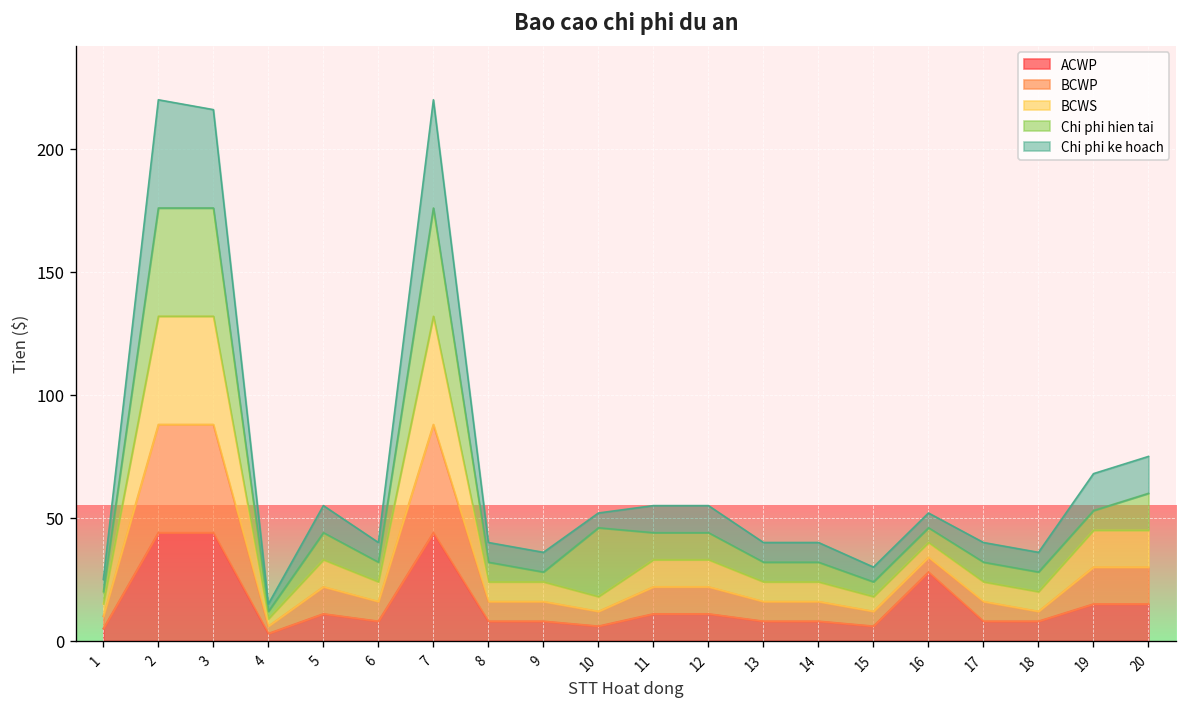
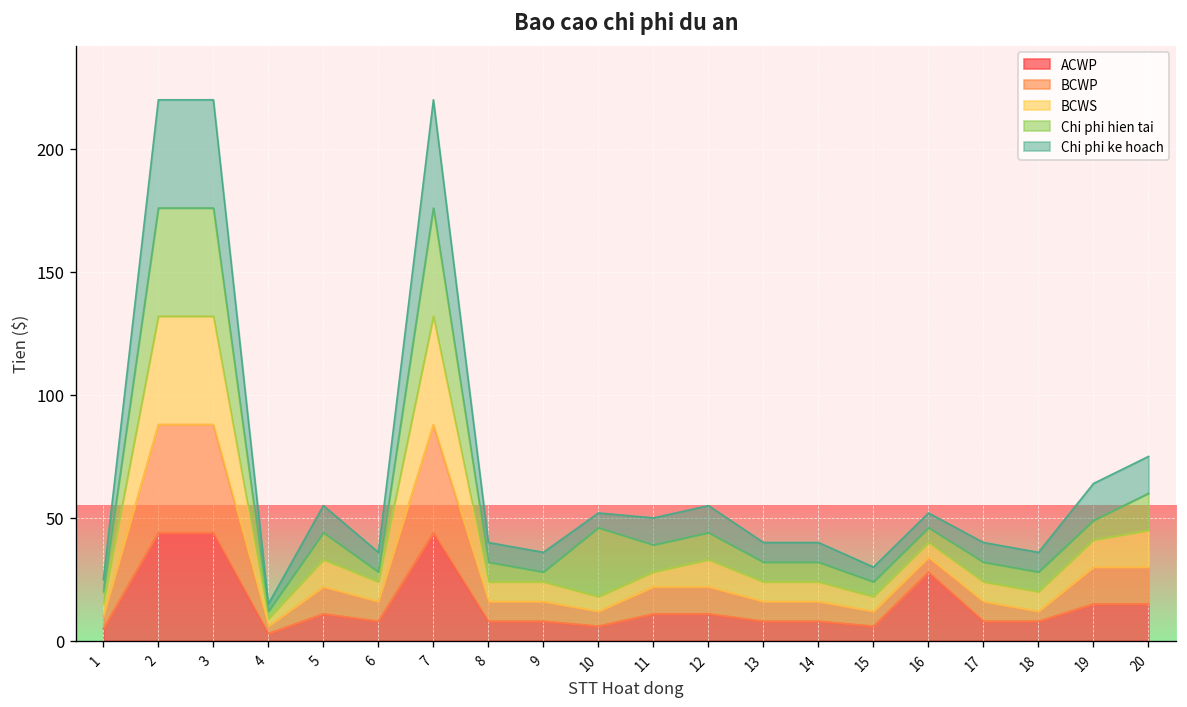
Chi phi ke hoach, 3: 40 -> 44
Chi phi hien tai, 6: 8 -> 4
BCWS, 11: 11 -> 6
BCWS, 19: 15 -> 11
